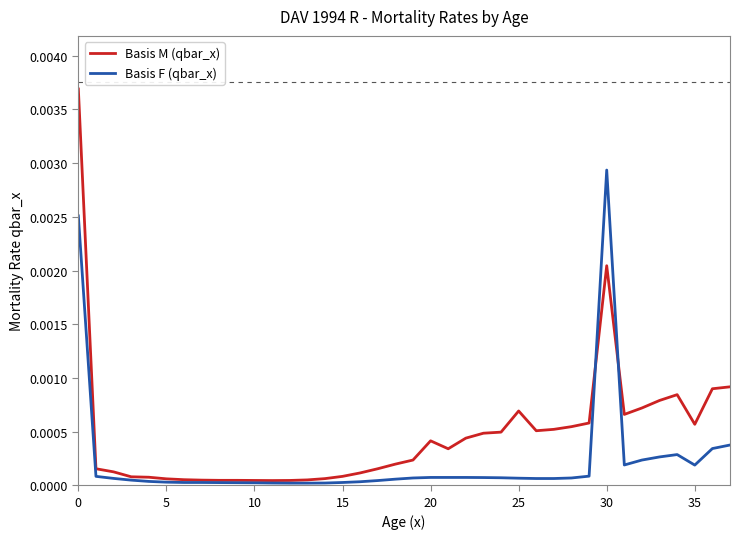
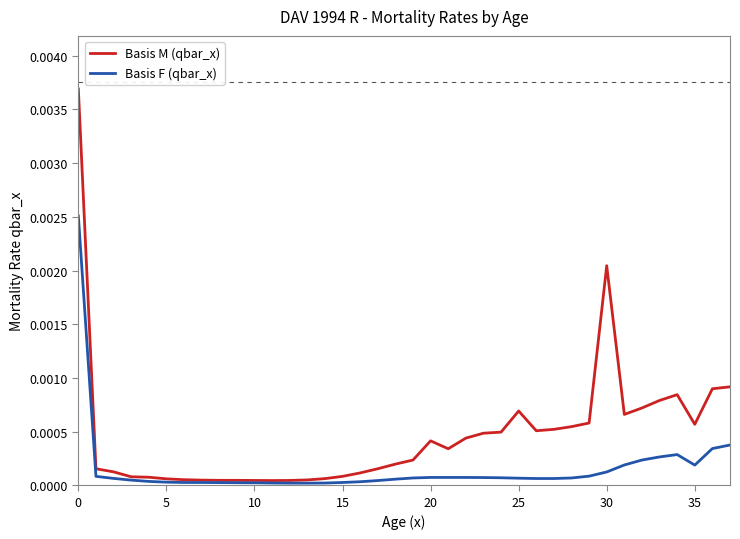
Basis F (qbar_x), 30: 0.00294 -> 0.00012
